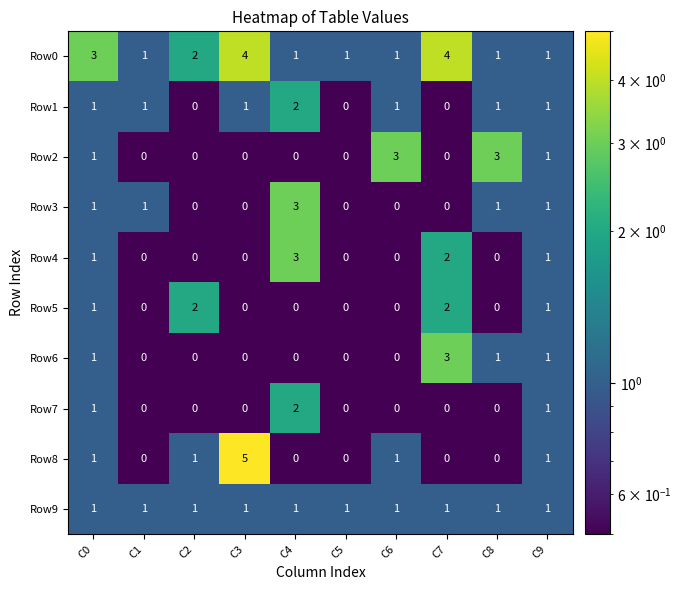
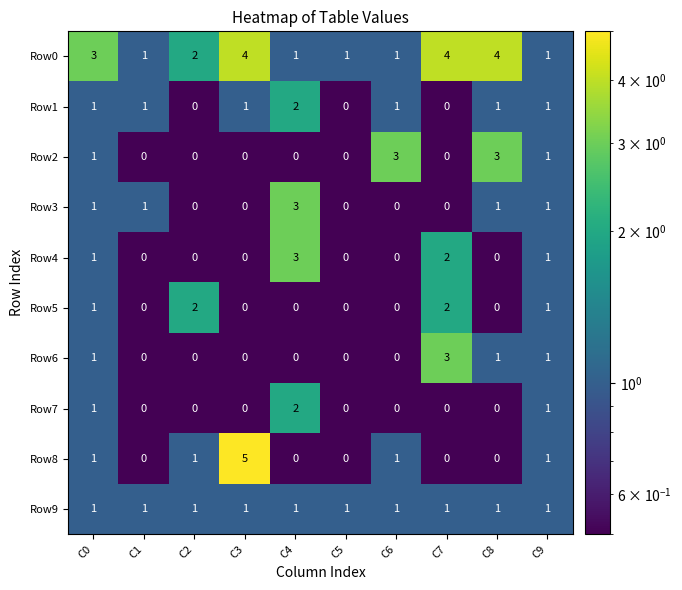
Row0, C8: 1 -> 4
